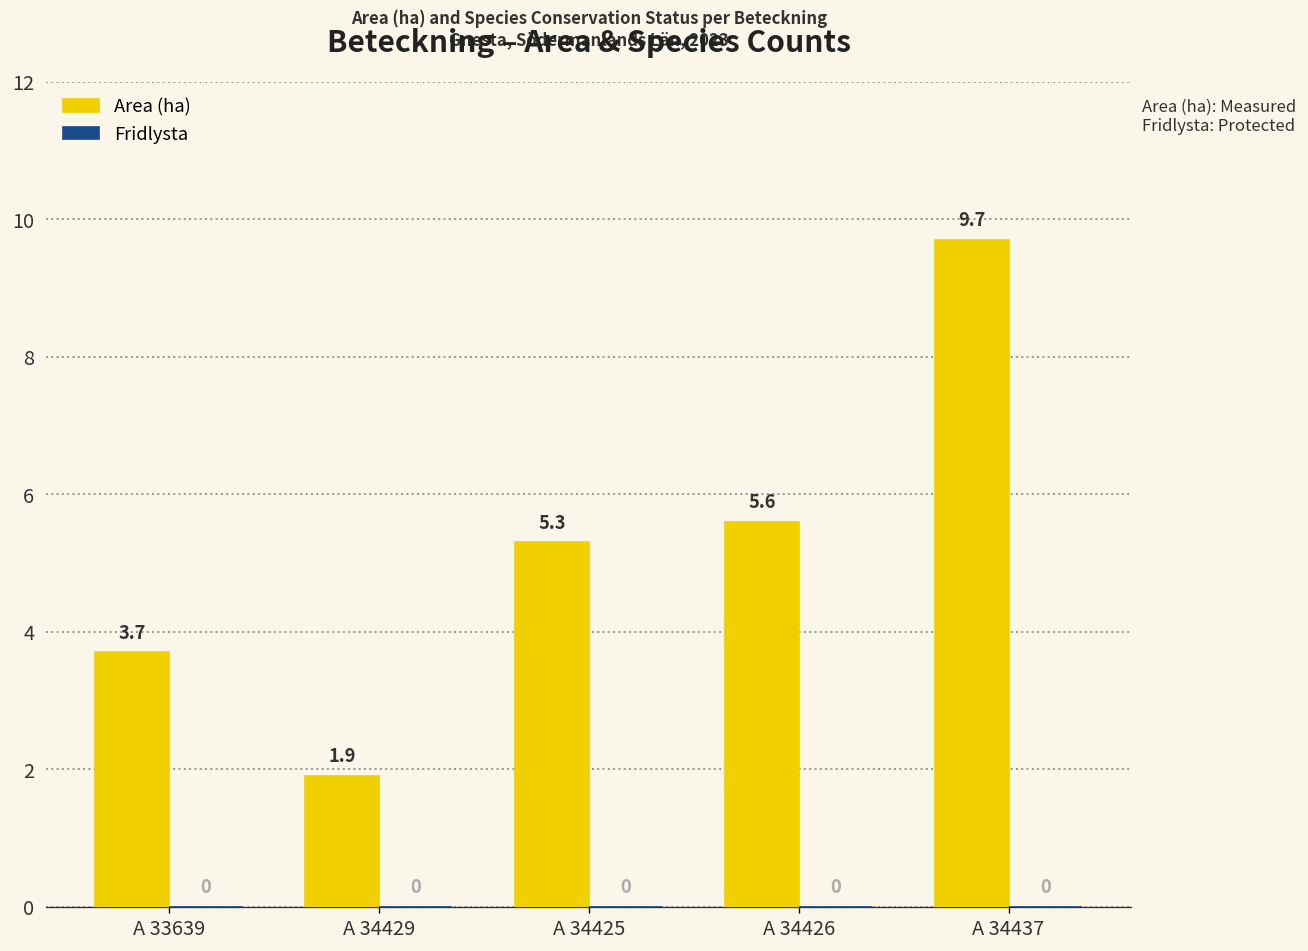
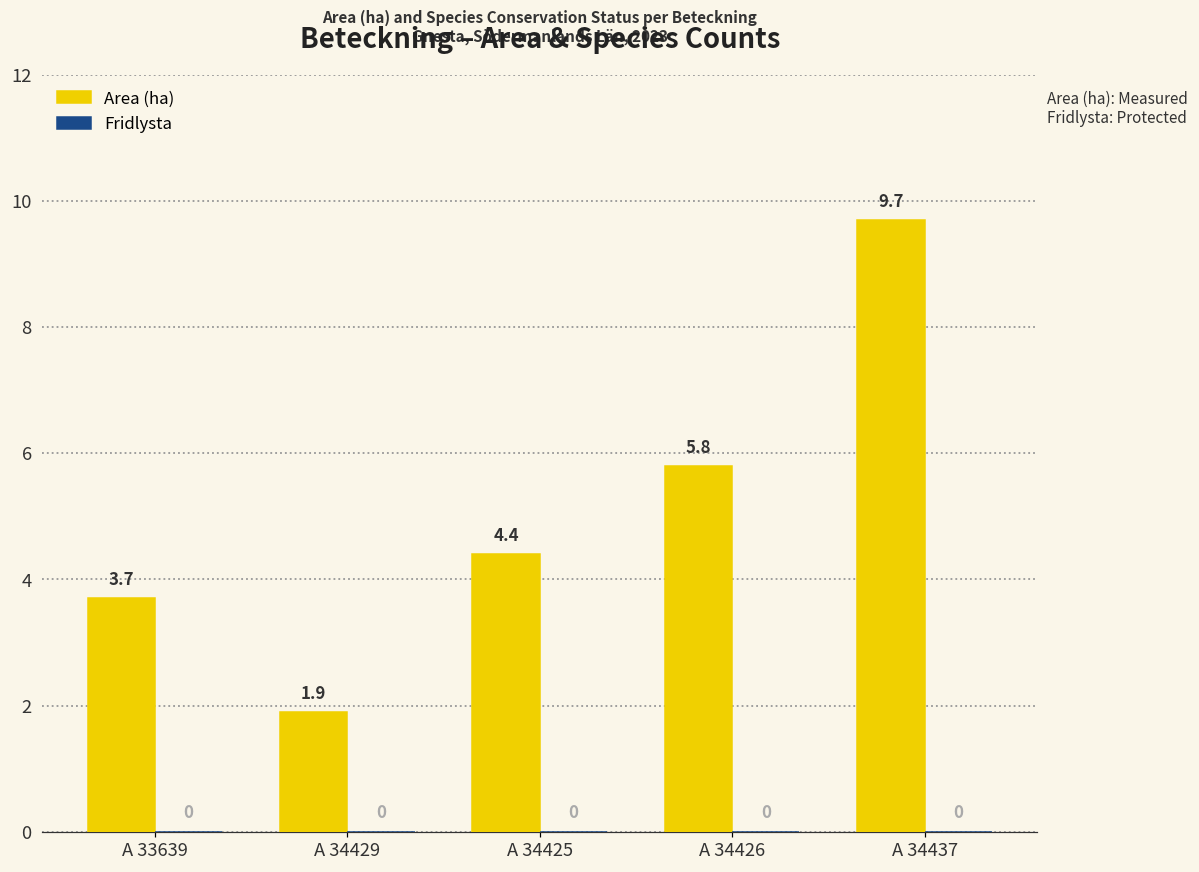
Area (ha), A 34425: 5.3 -> 4.4
Area (ha), A 34426: 5.6 -> 5.8
